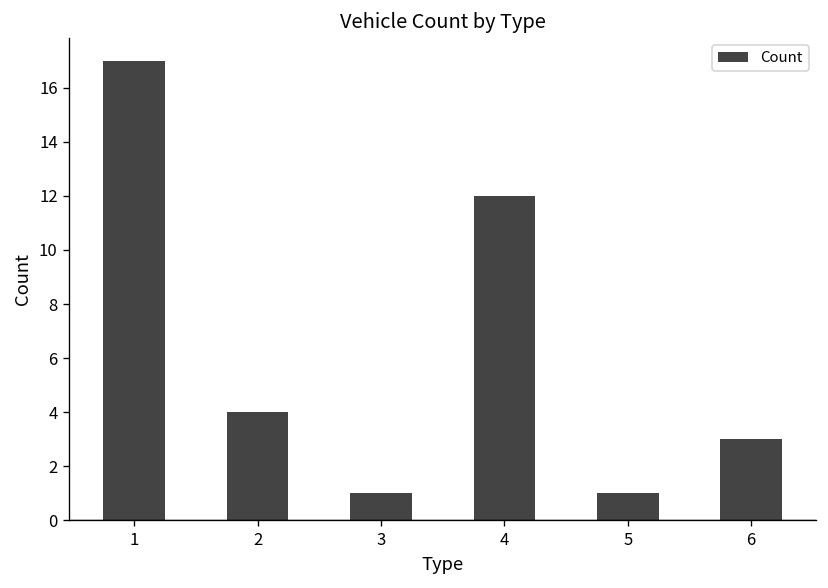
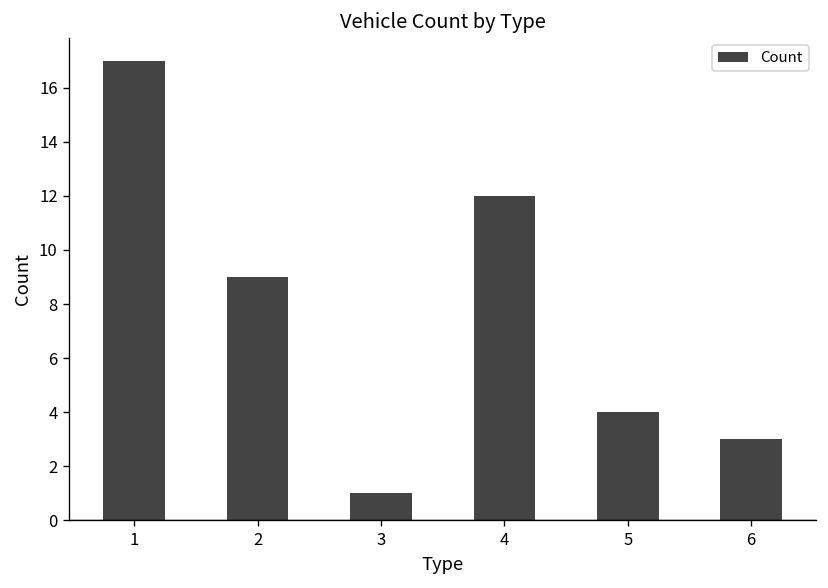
2: 4 -> 9
5: 1 -> 4
